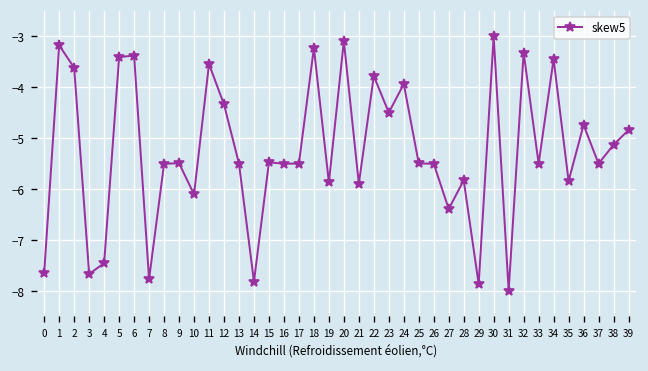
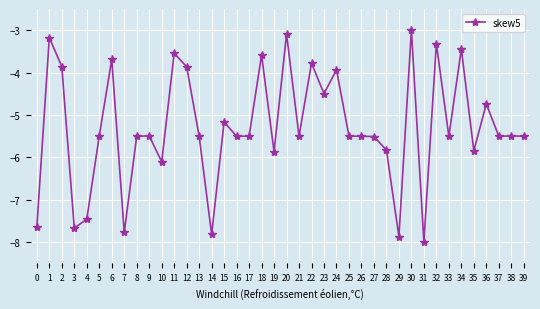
2: -3.6 -> -3.9
5: -3.4 -> -5.5
6: -3.4 -> -3.7
12: -4.3 -> -3.9
15: -5.5 -> -5.2
18: -3.2 -> -3.6
21: -5.9 -> -5.5
27: -6.4 -> -5.5
38: -5.1 -> -5.5
39: -4.8 -> -5.5
